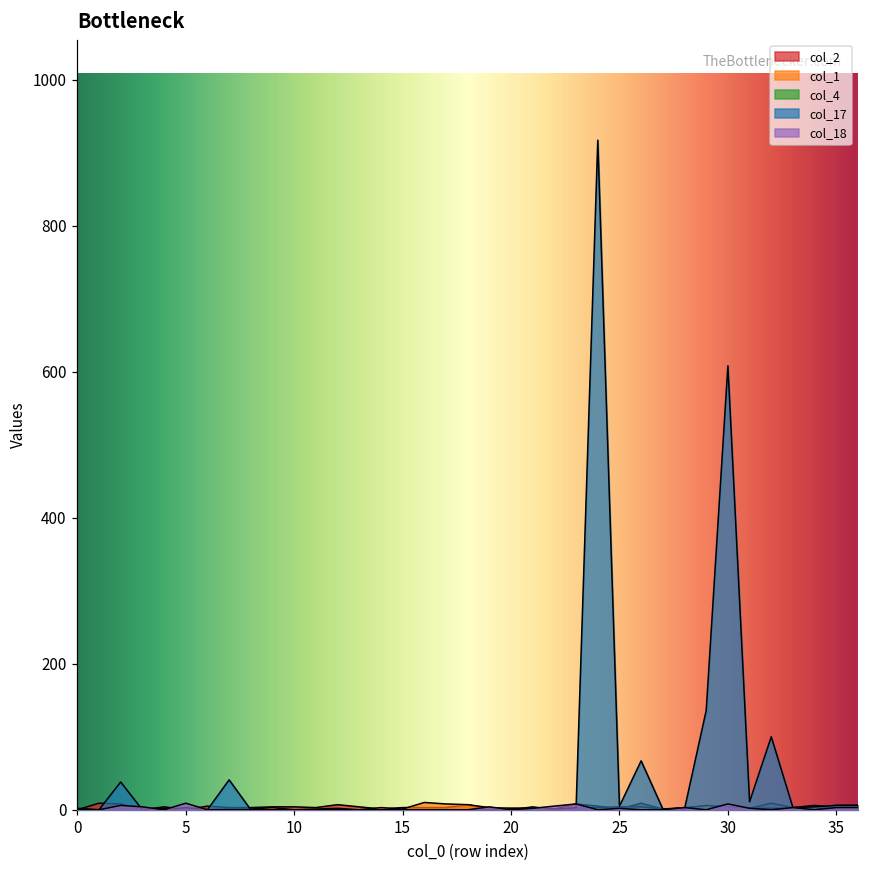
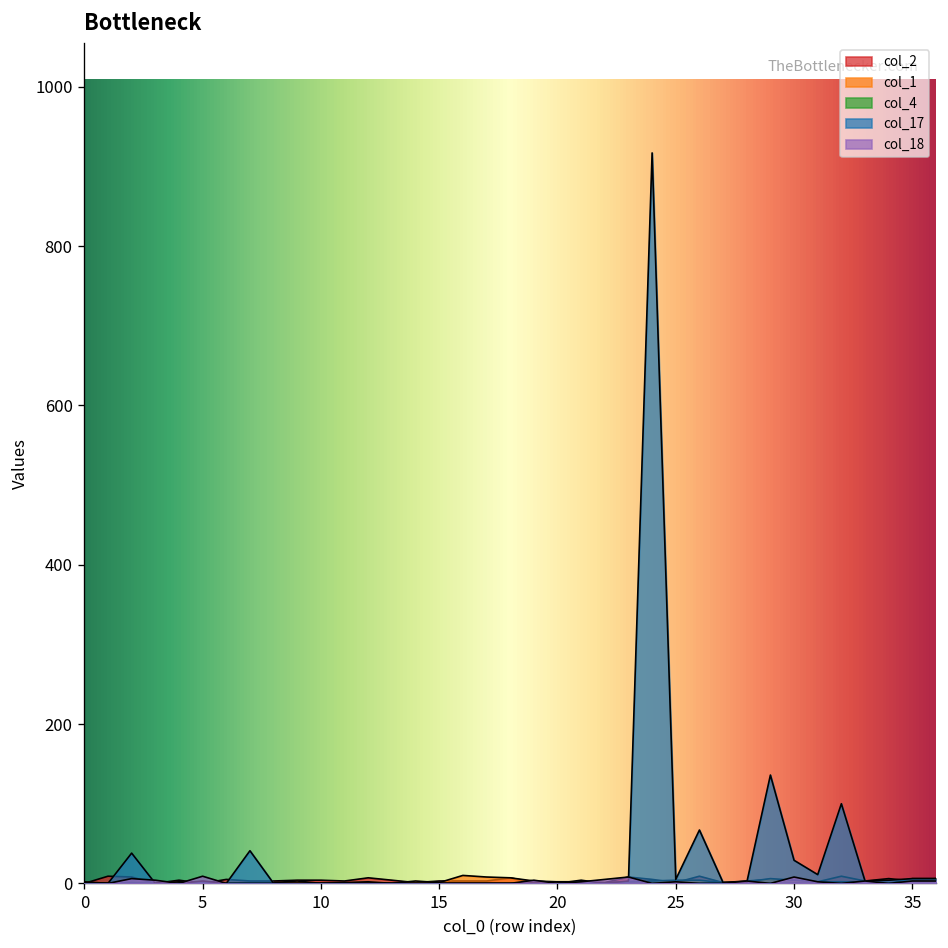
col_17, 30: 610 -> 30
